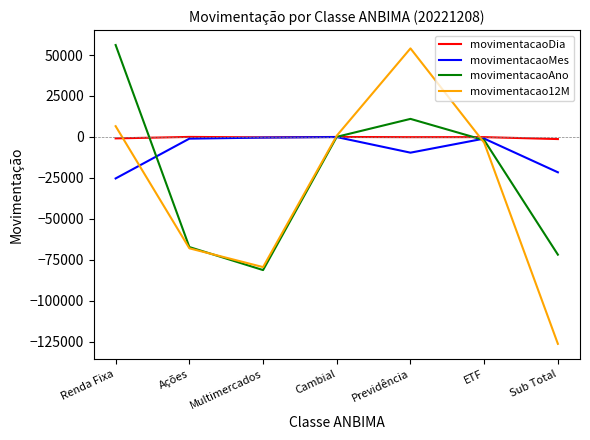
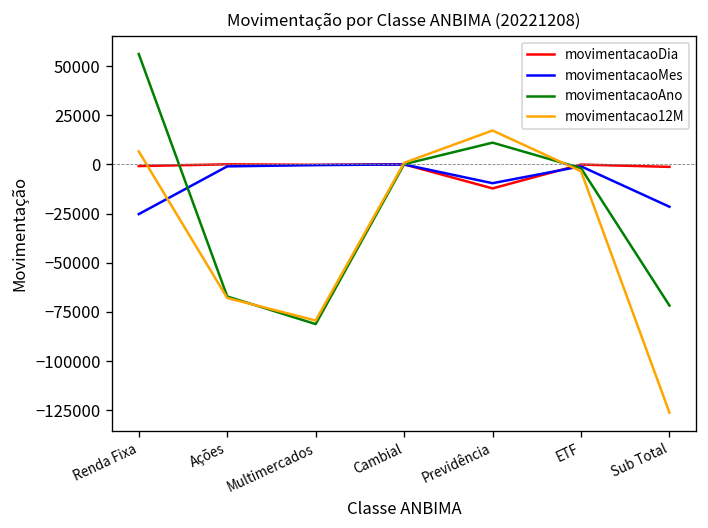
movimentacaoDia, Previdência: 0 -> -12000
movimentacao12M, Previdência: 54000 -> 17000
